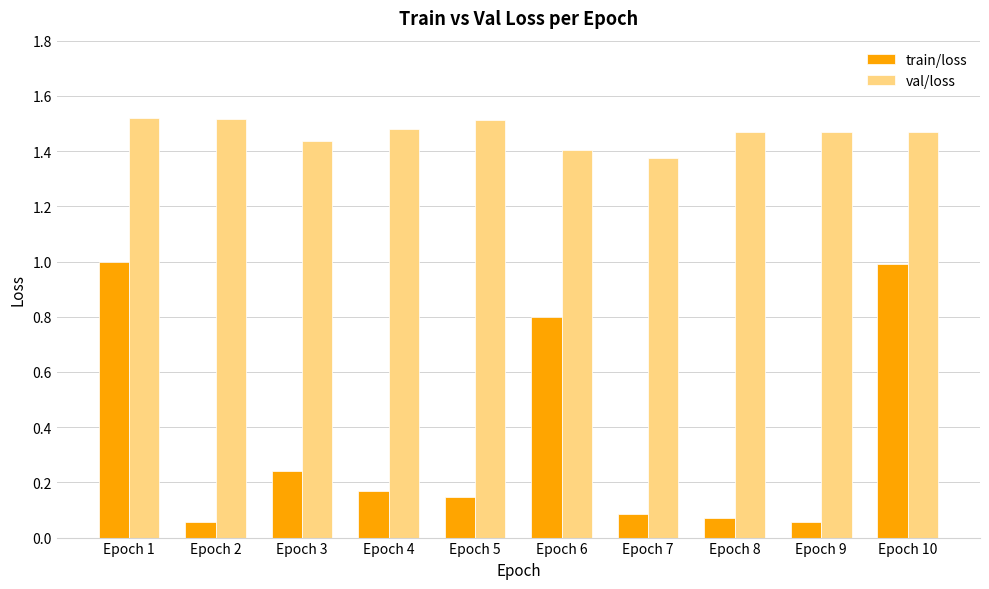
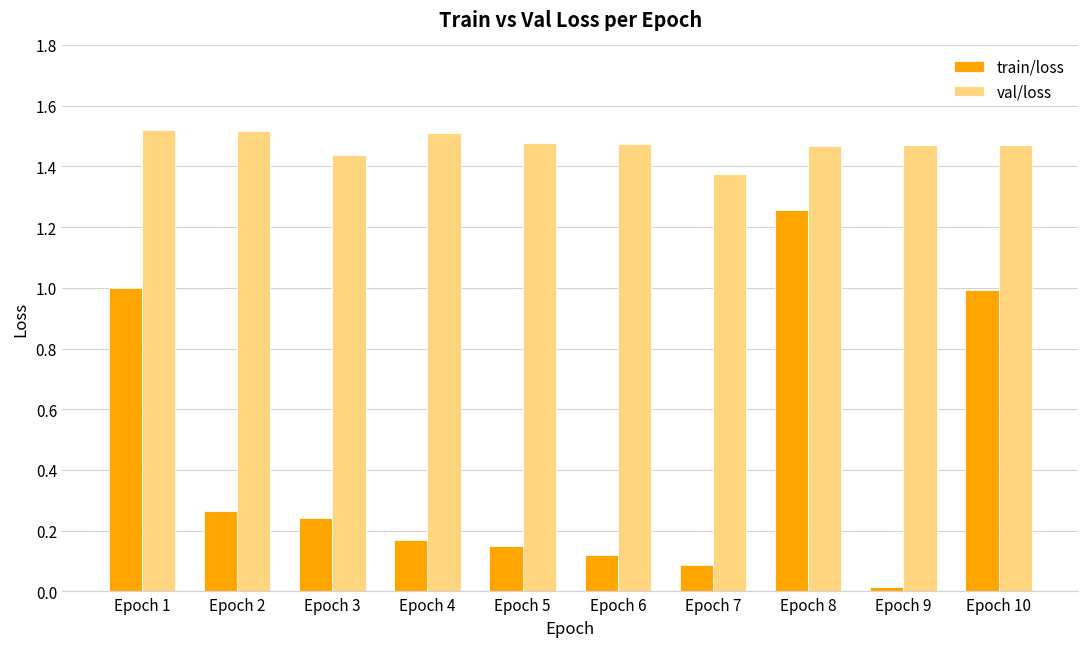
train/loss, Epoch 2: 0.06 -> 0.26
val/loss, Epoch 4: 1.48 -> 1.51
val/loss, Epoch 5: 1.51 -> 1.48
train/loss, Epoch 6: 0.80 -> 0.12
val/loss, Epoch 6: 1.41 -> 1.47
train/loss, Epoch 8: 0.07 -> 1.25
train/loss, Epoch 9: 0.06 -> 0.01
